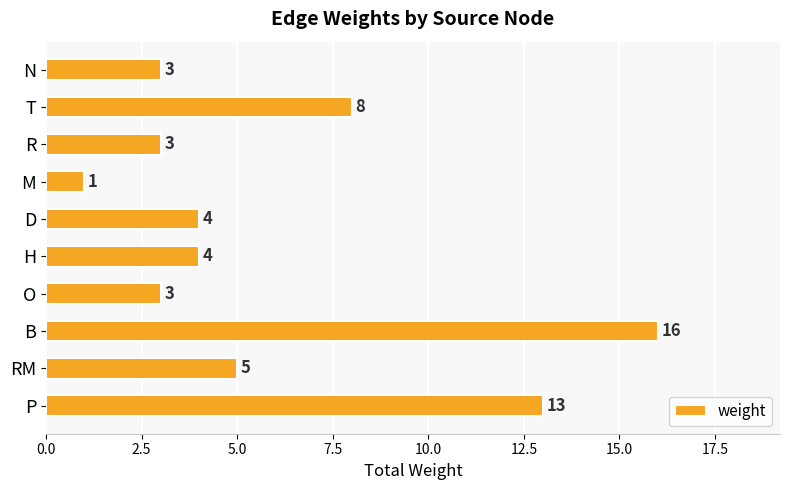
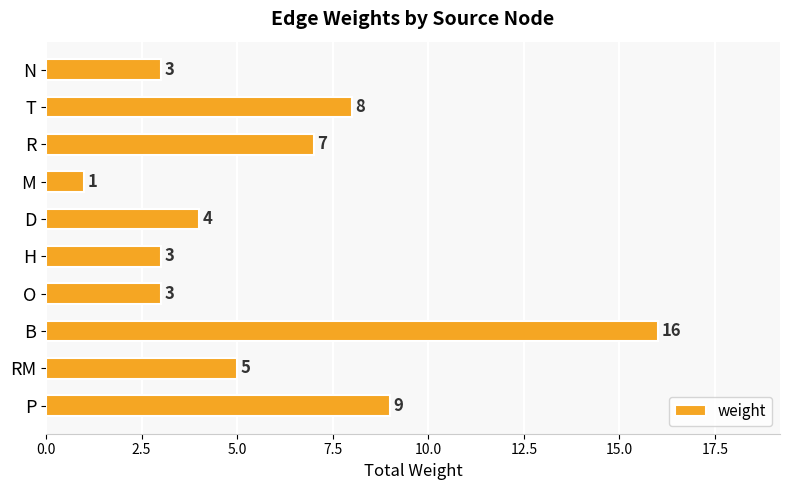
R: 3 -> 7
H: 4 -> 3
P: 13 -> 9
